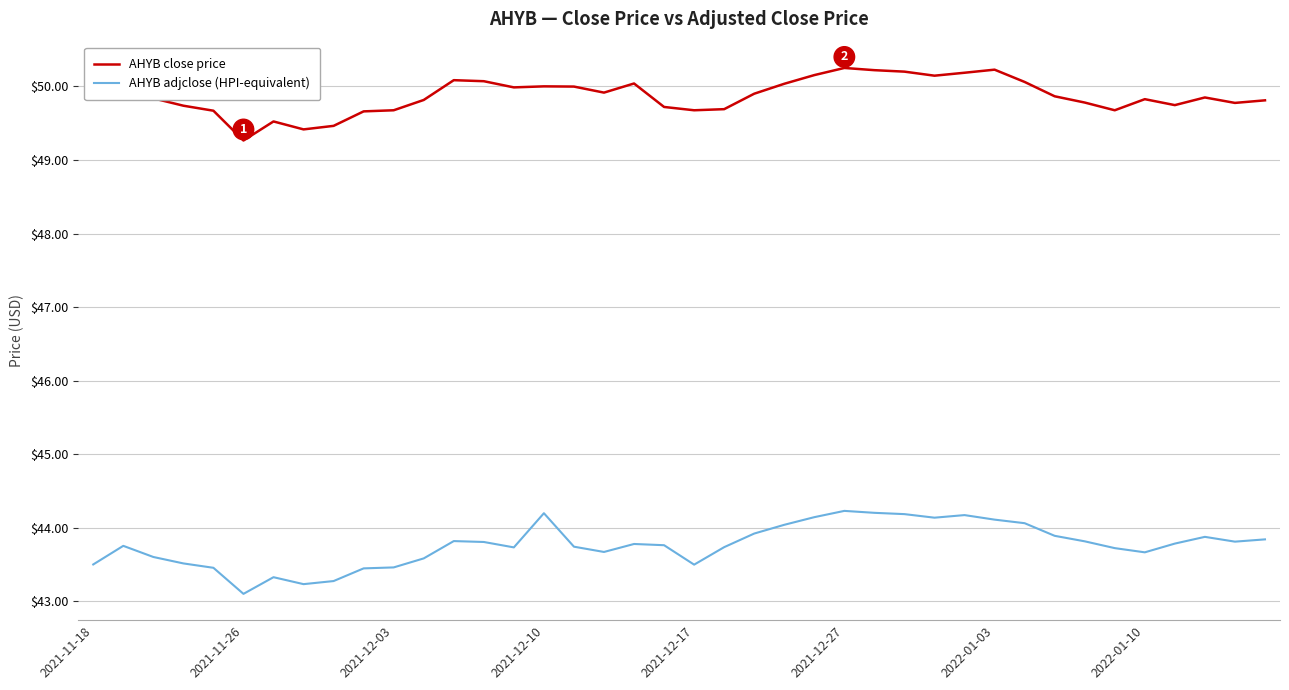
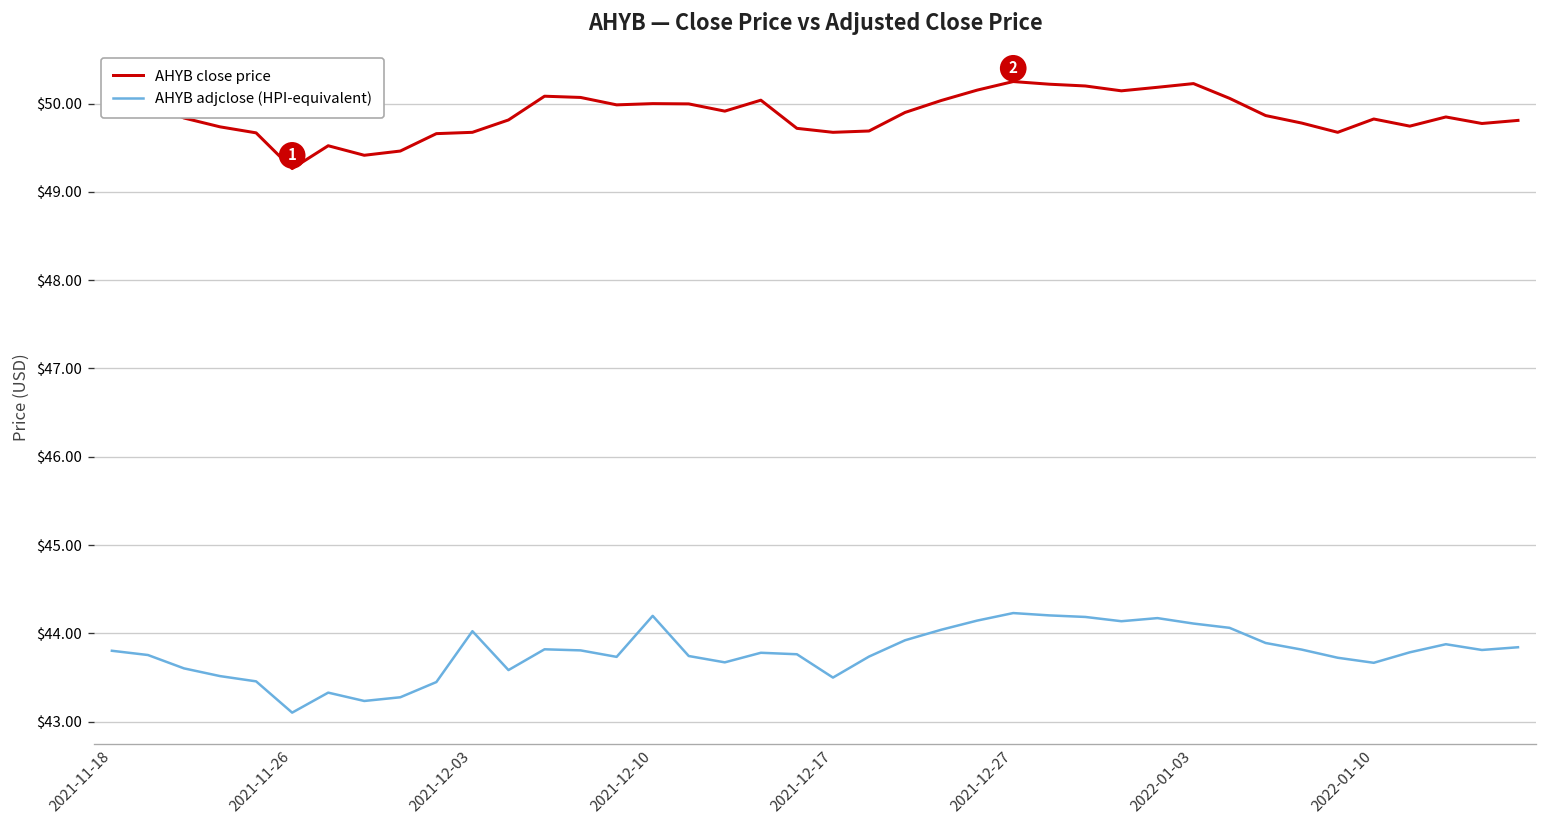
AHYB adjclose (HPI-equivalent), 2021-11-18: $43.5 -> $43.8
AHYB adjclose (HPI-equivalent), 2021-12-03: $43.5 -> $44.0
